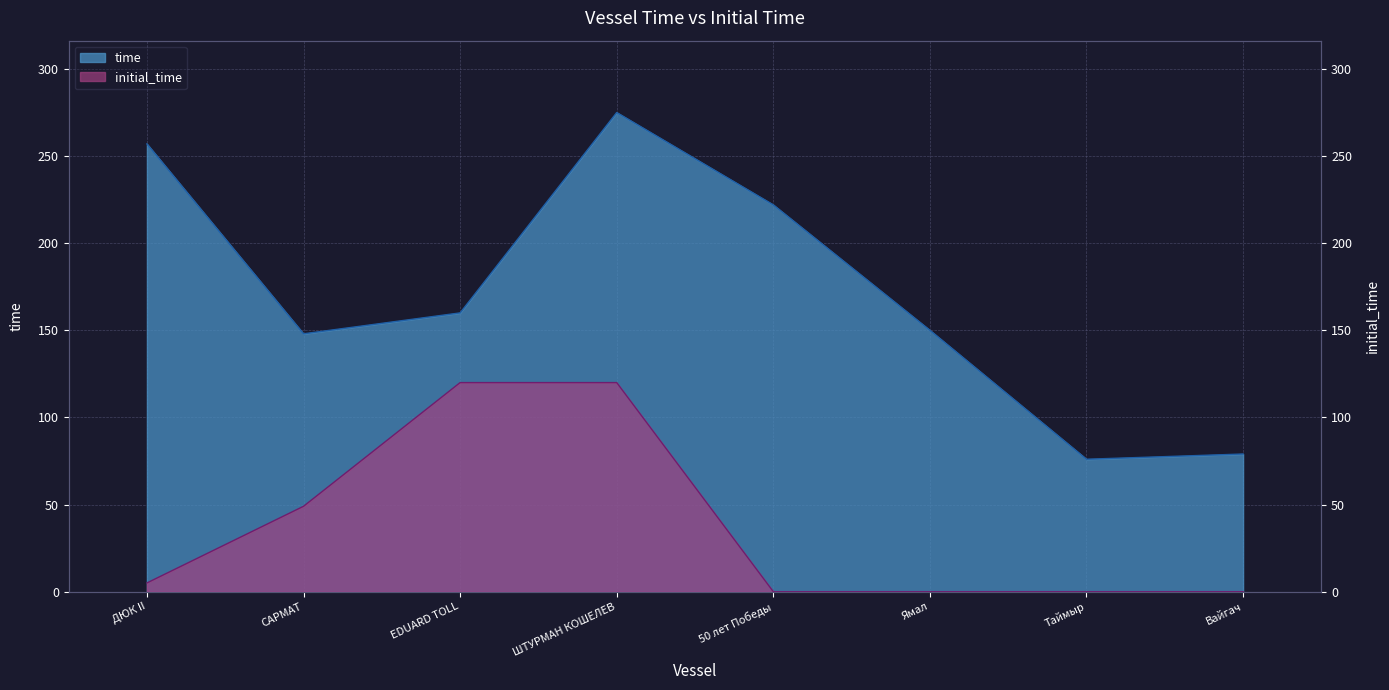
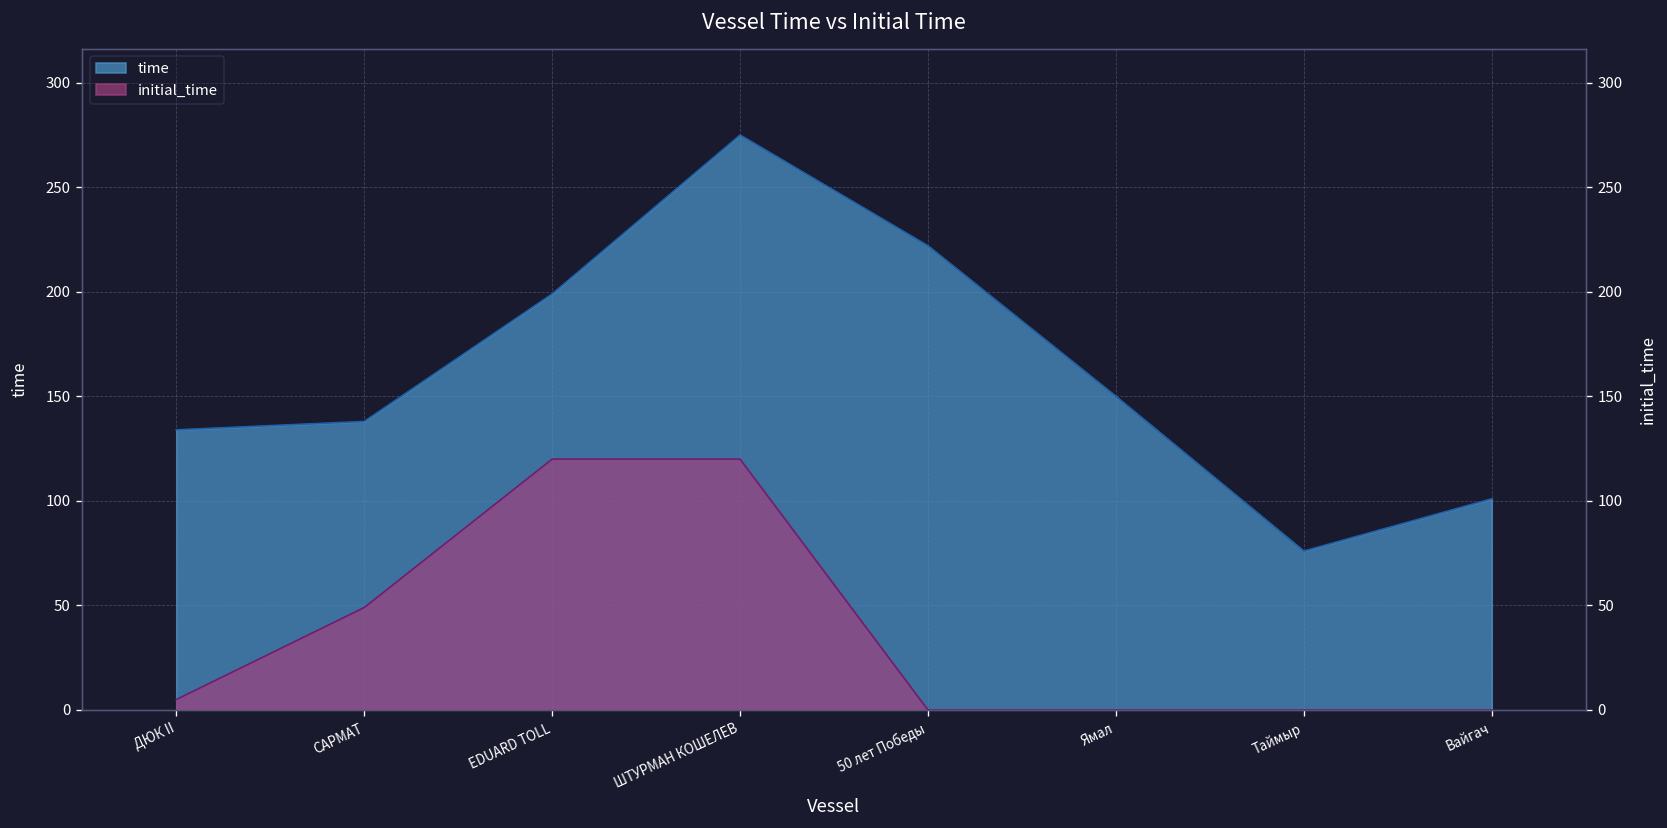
time, ДЮК II: 257 -> 134
time, САРМАТ: 148 -> 138
time, EDUARD TOLL: 160 -> 199
time, Вайгач: 79 -> 101
